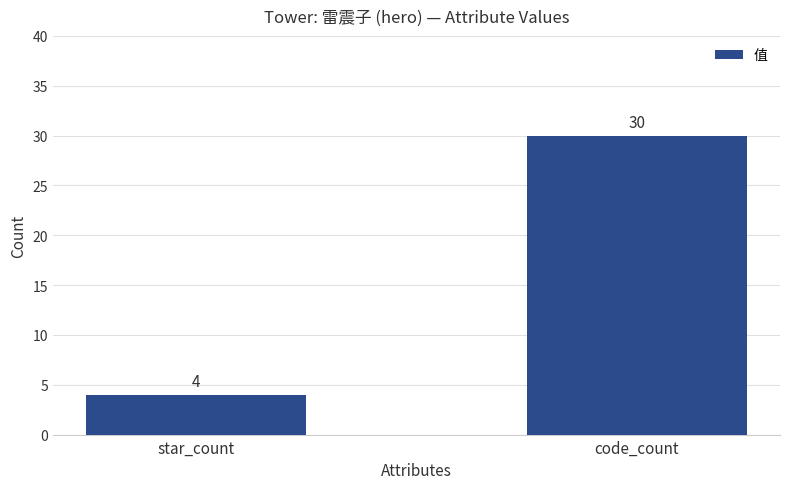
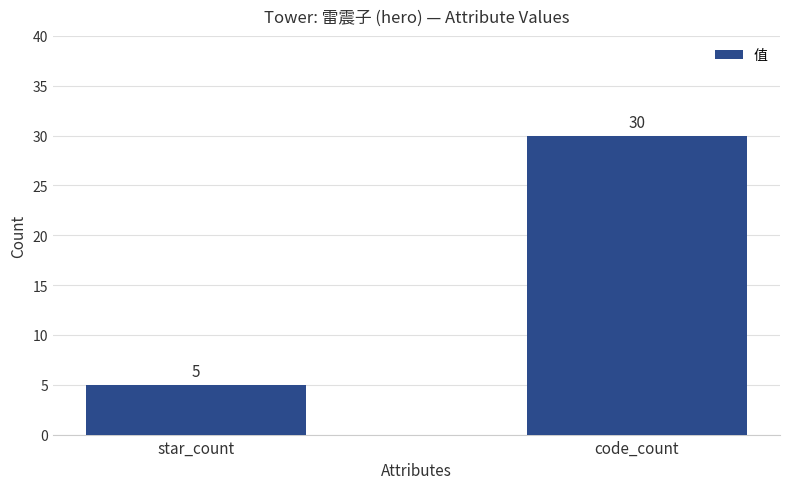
star_count: 4 -> 5
